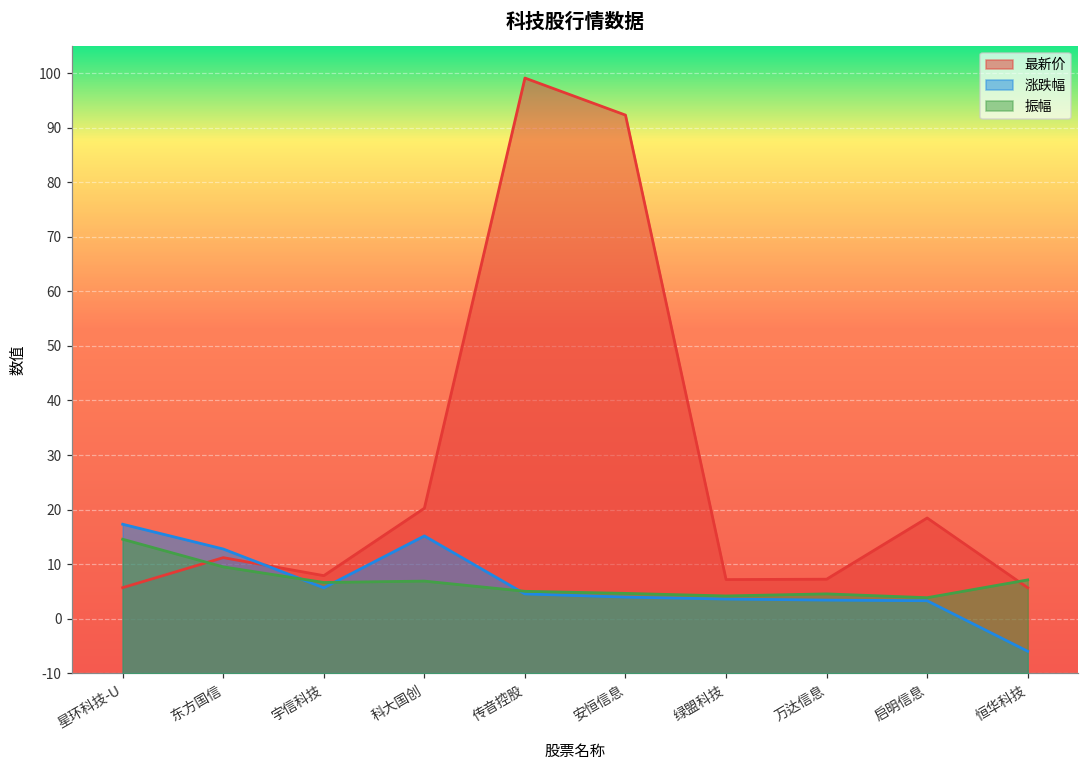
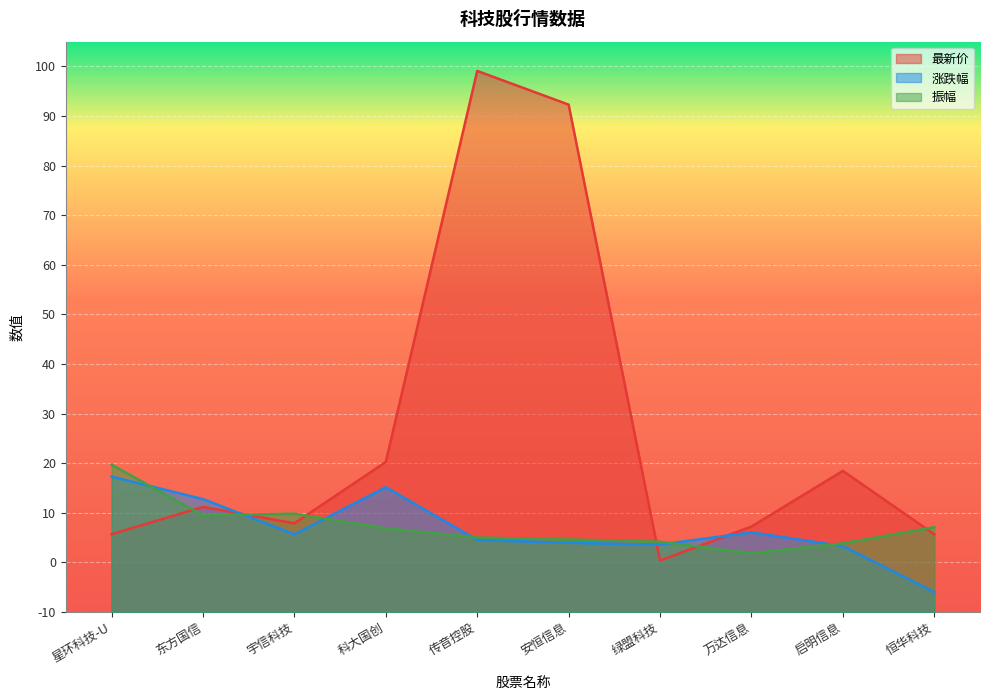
振幅, 星环科技-U: 15 -> 20
振幅, 宇信科技: 7 -> 10
最新价, 绿盟科技: 7 -> 0
涨跌幅, 万达信息: 3 -> 6
振幅, 万达信息: 5 -> 2
